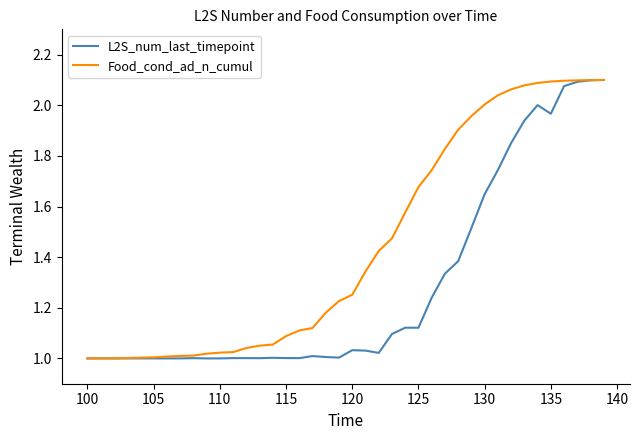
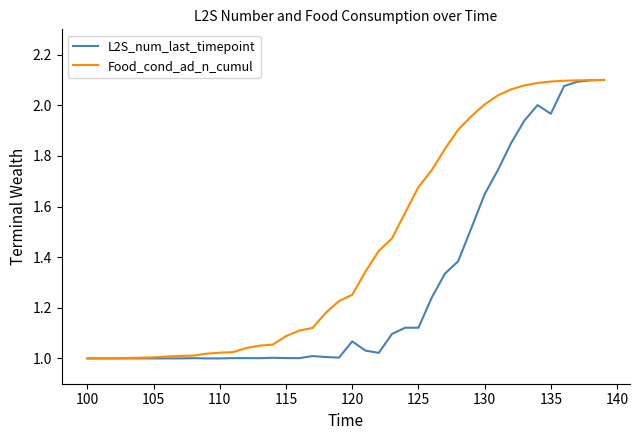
L2S_num_last_timepoint, 120: 1.03 -> 1.07
